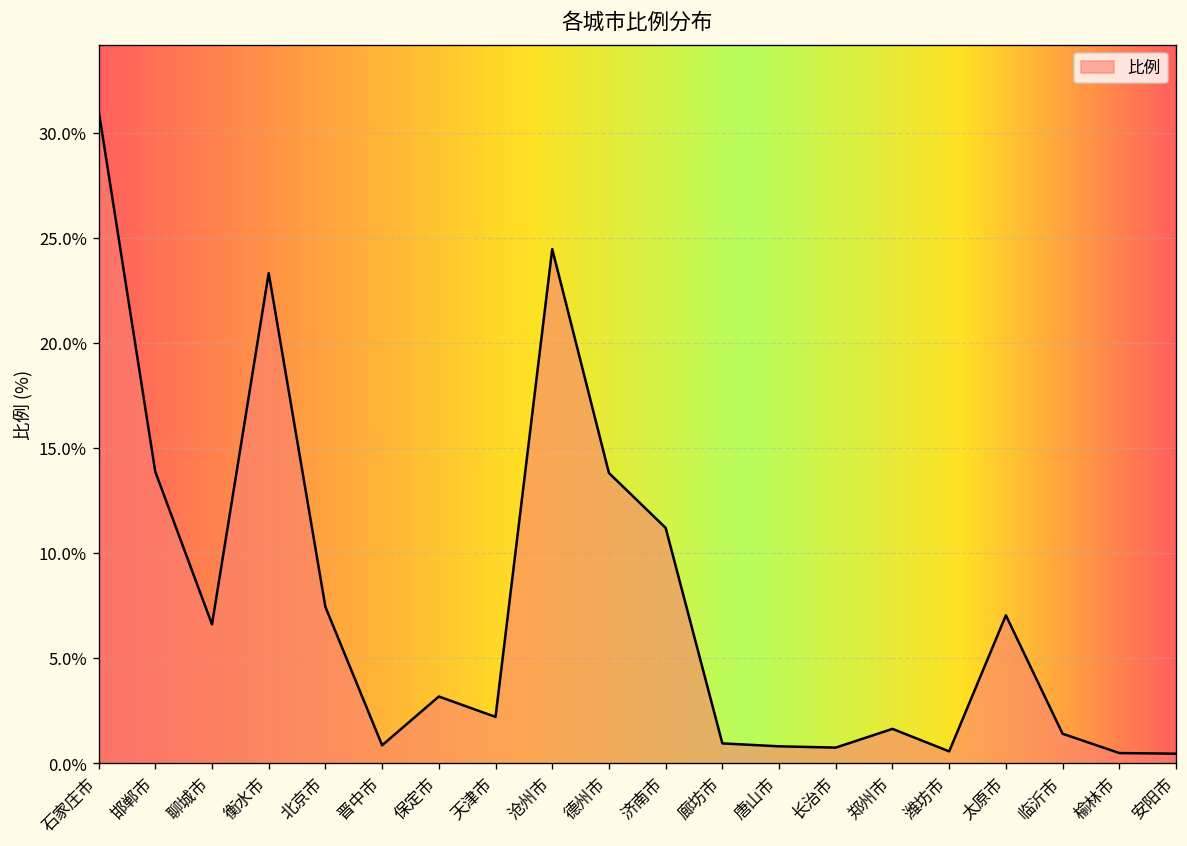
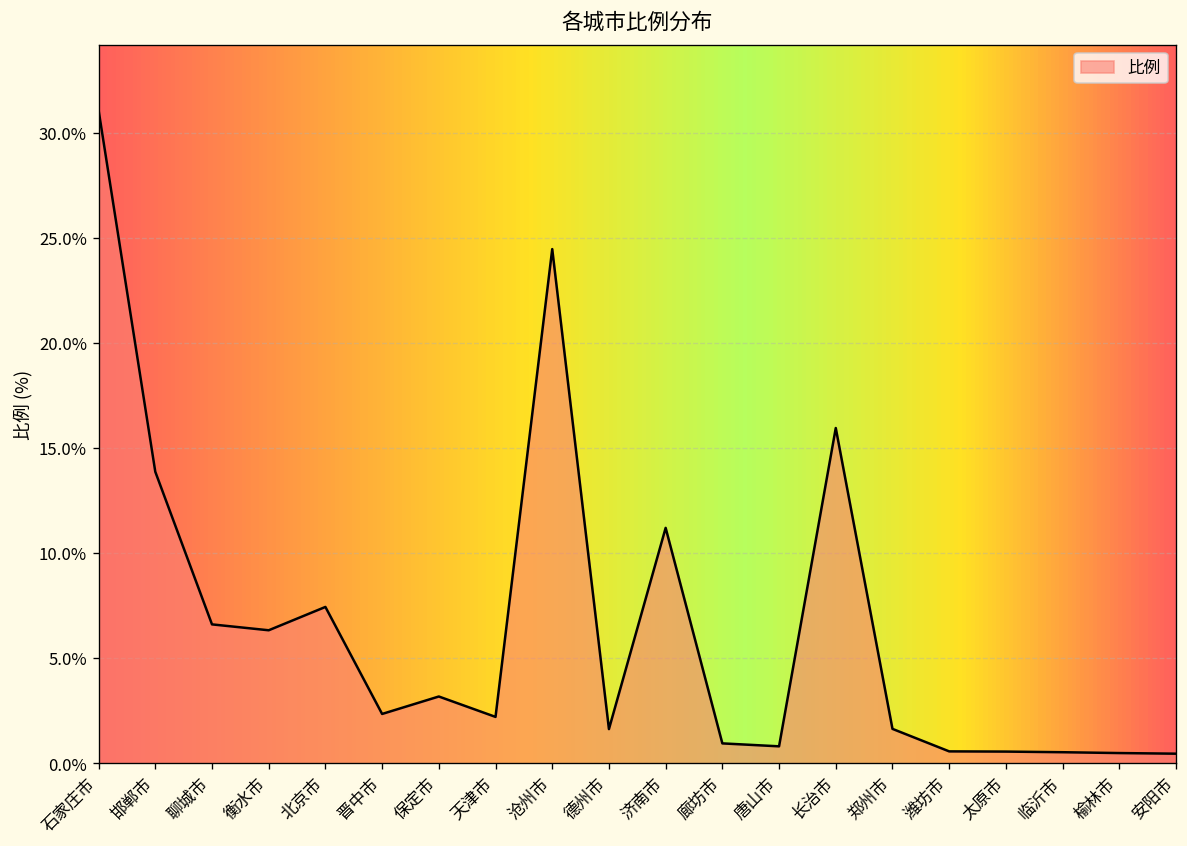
衡水市: 23.3% -> 6.3%
晋中市: 0.9% -> 2.4%
德州市: 13.8% -> 1.6%
长治市: 0.8% -> 16.0%
太原市: 7.0% -> 0.6%
临沂市: 1.4% -> 0.5%
